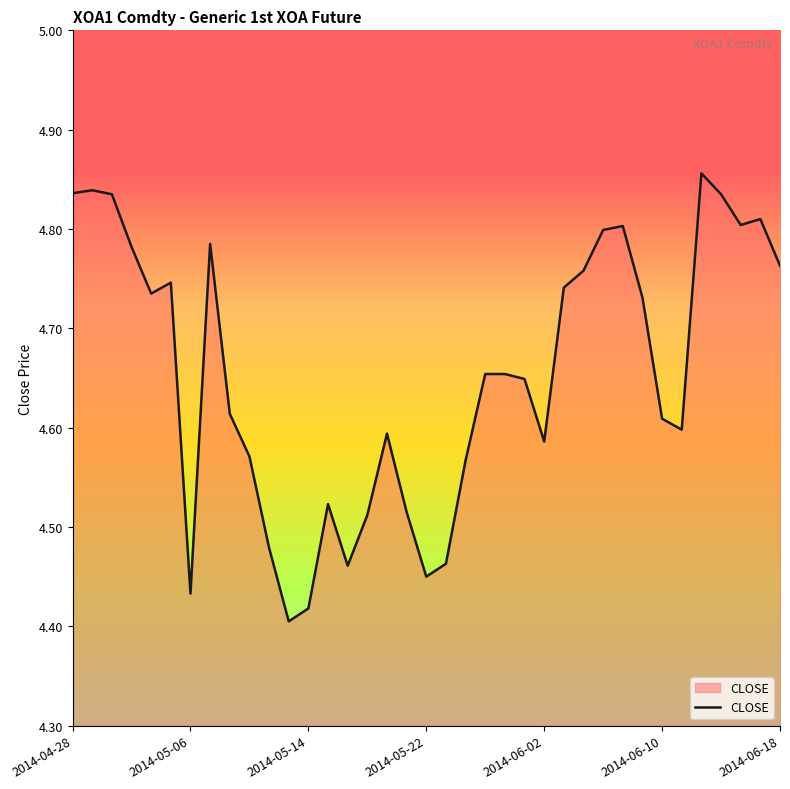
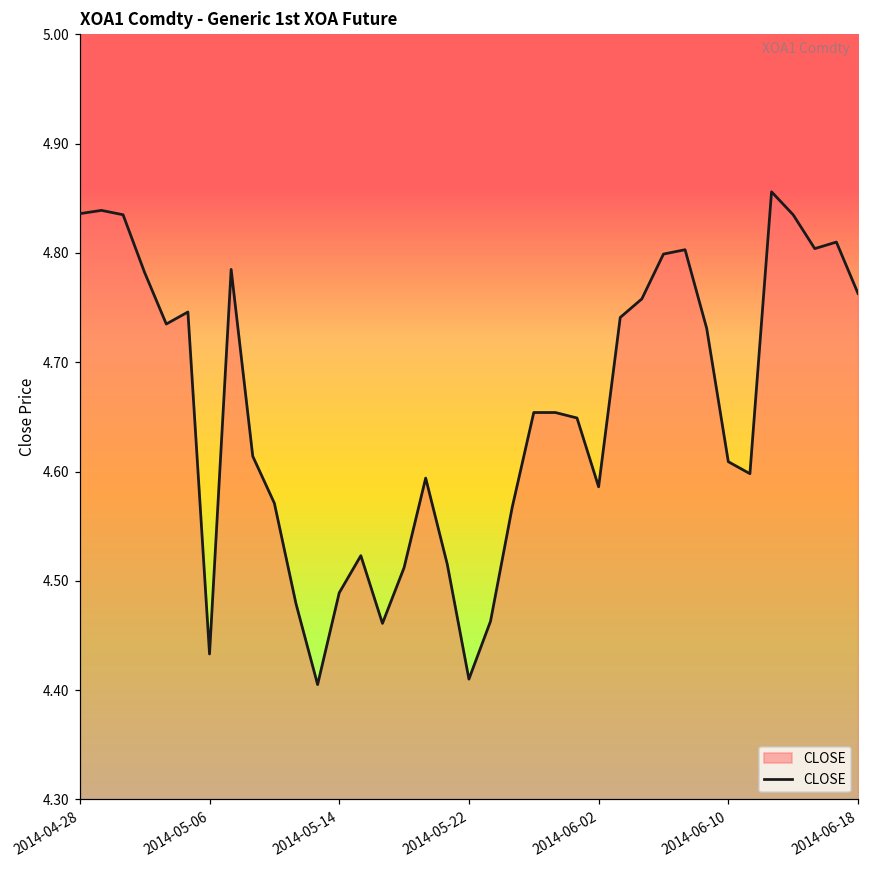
2014-05-14: 4.42 -> 4.49
2014-05-22: 4.45 -> 4.41
